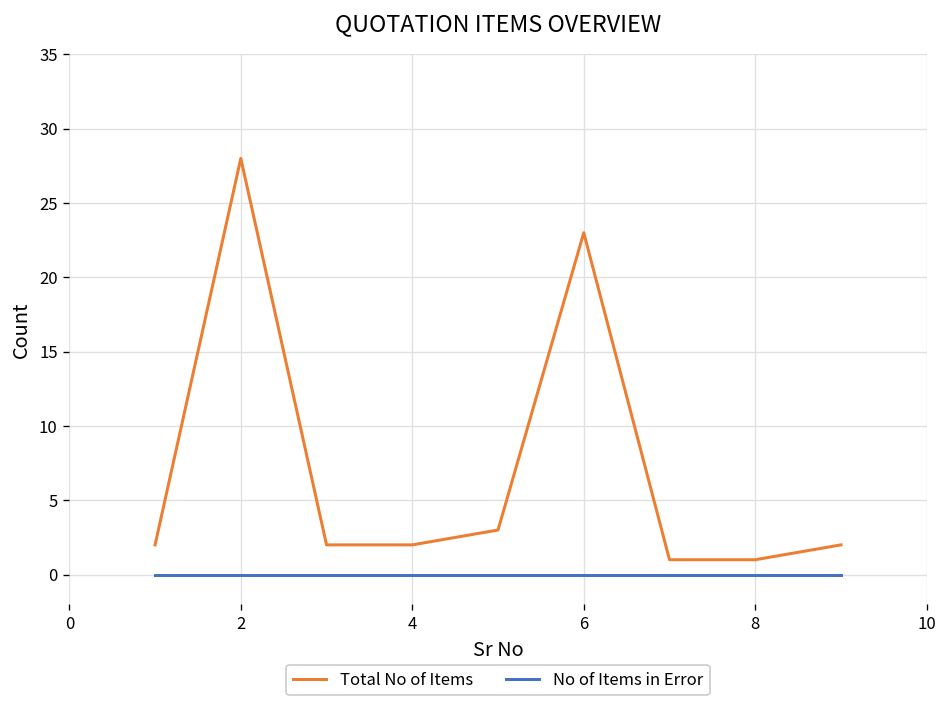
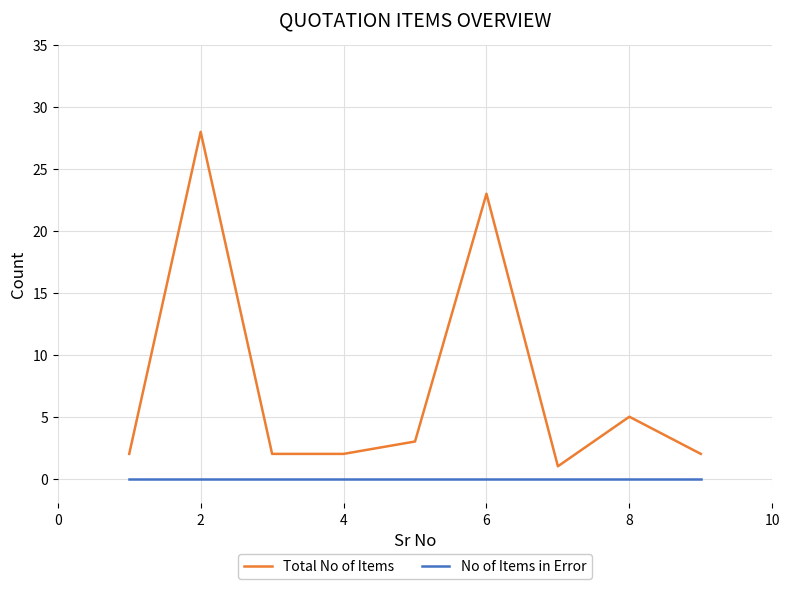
Total No of Items, 8: 1 -> 5
